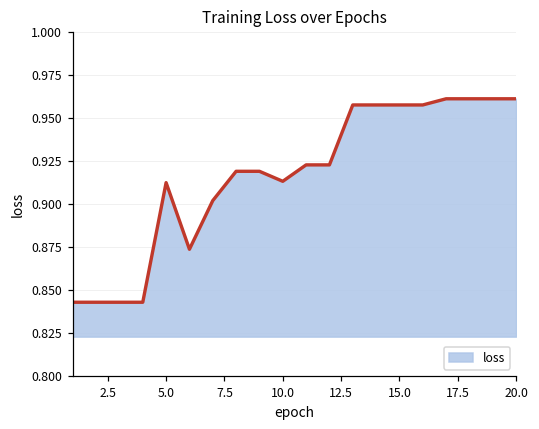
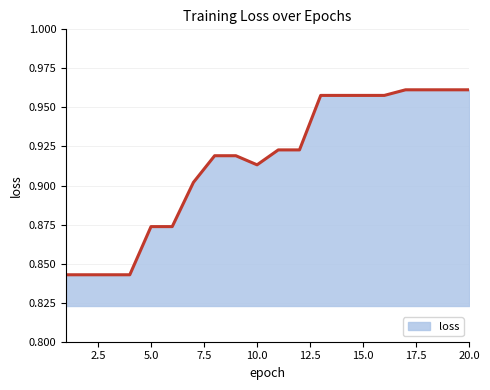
5.0: 0.912 -> 0.874
